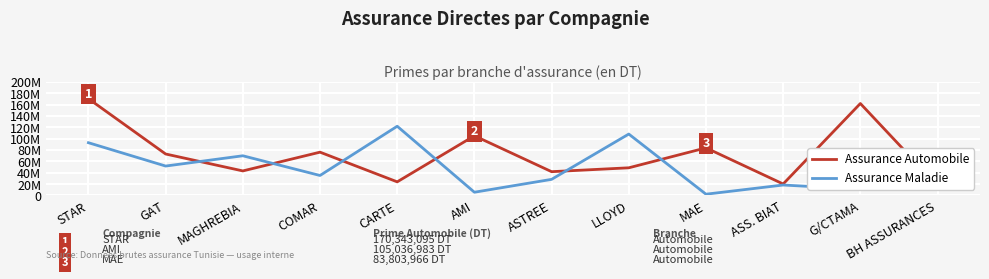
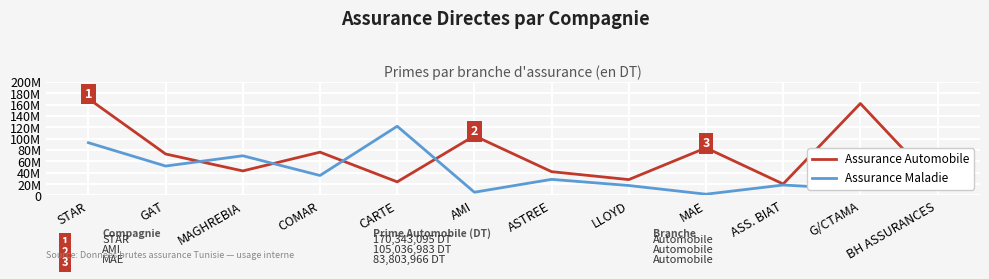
Assurance Automobile, LLOYD: 50000000 -> 30000000
Assurance Maladie, LLOYD: 110000000 -> 20000000
